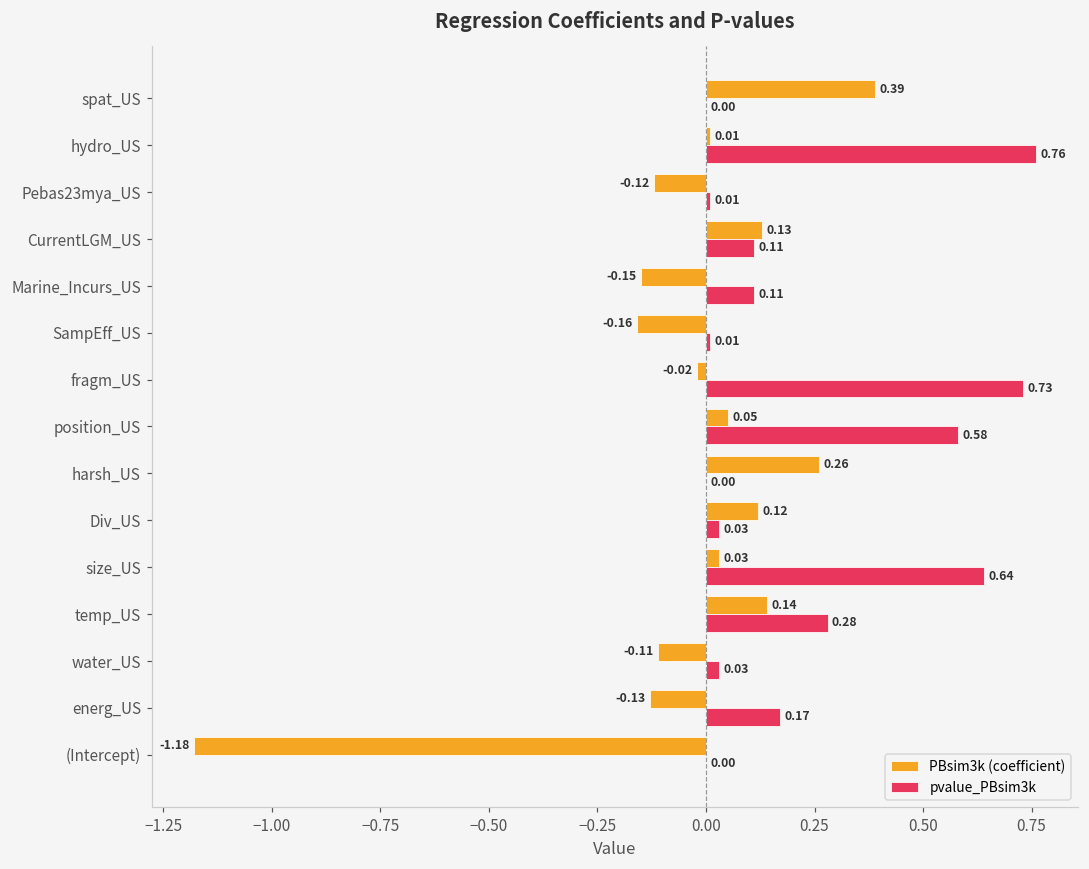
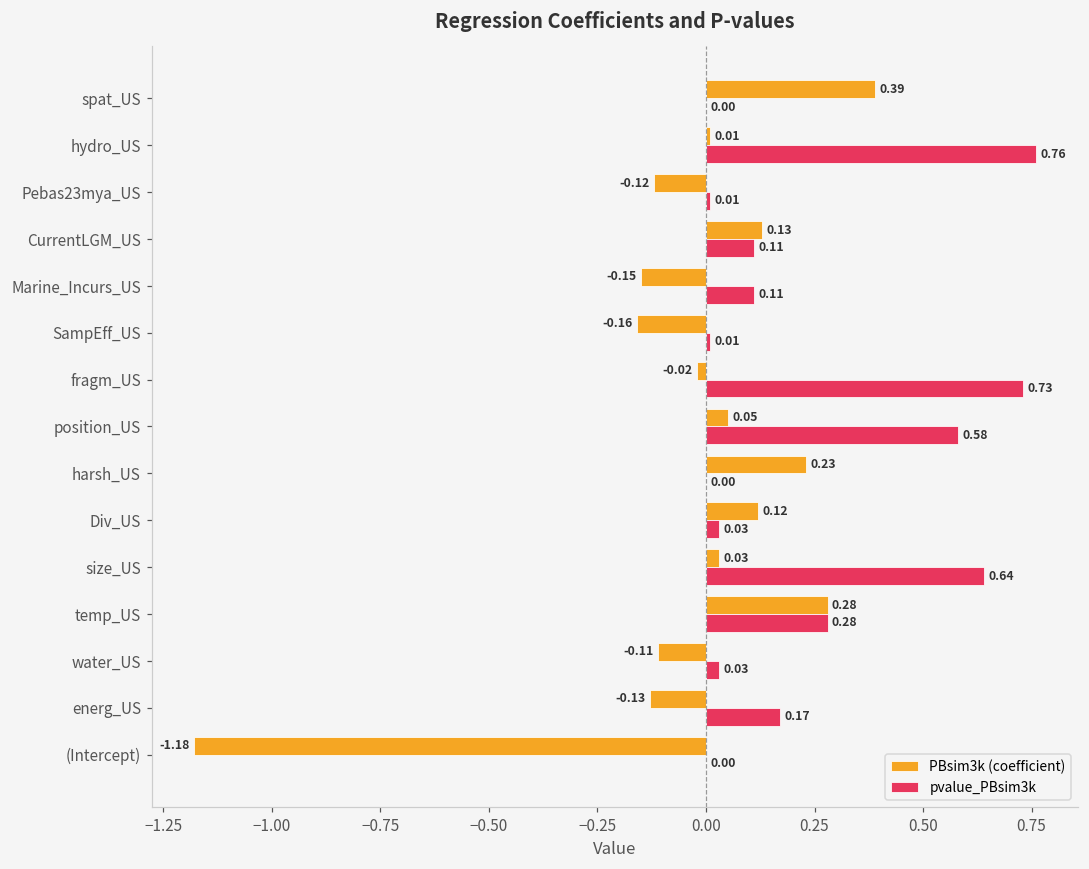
PBsim3k (coefficient), harsh_US: 0.26 -> 0.23
PBsim3k (coefficient), temp_US: 0.14 -> 0.28
